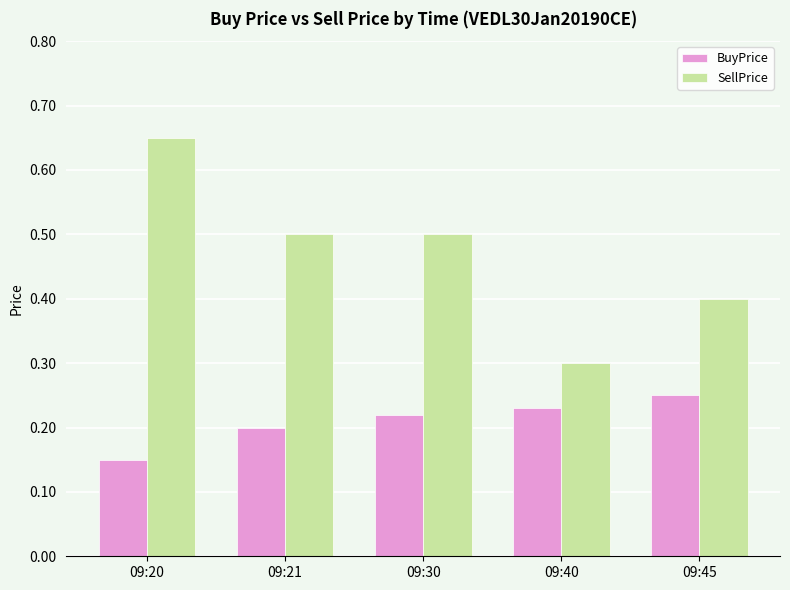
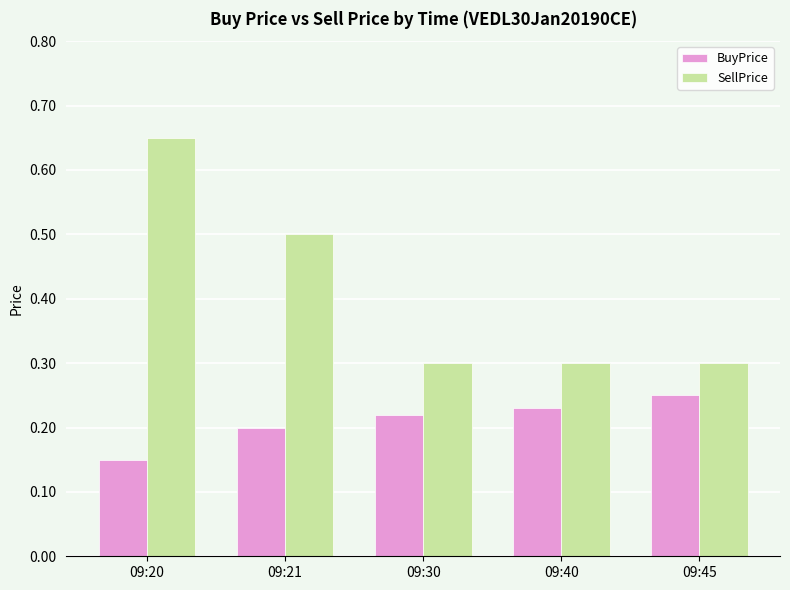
SellPrice, 09:30: 0.5 -> 0.3
SellPrice, 09:45: 0.4 -> 0.3
